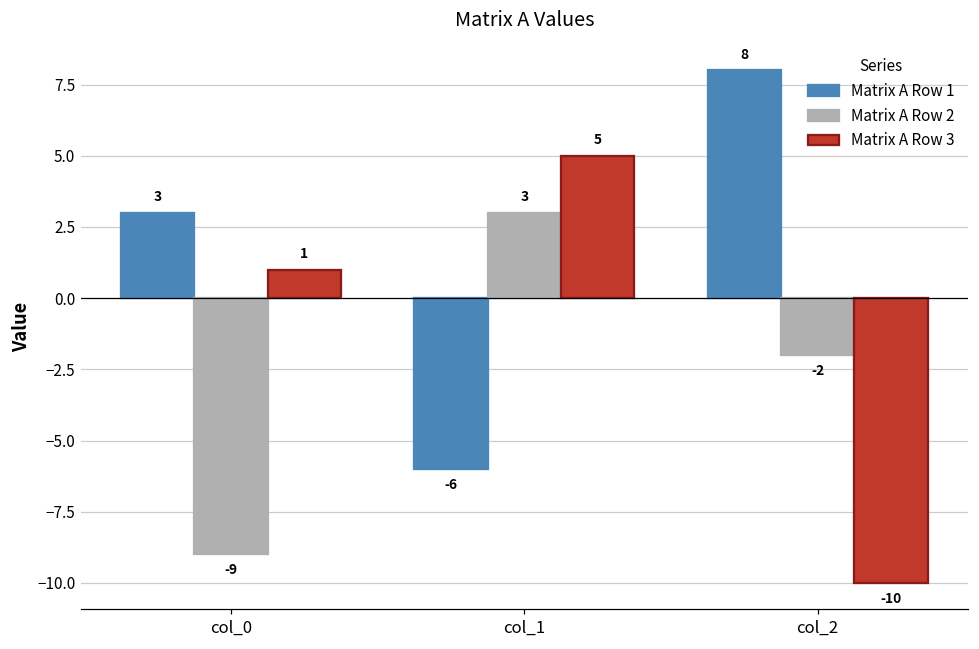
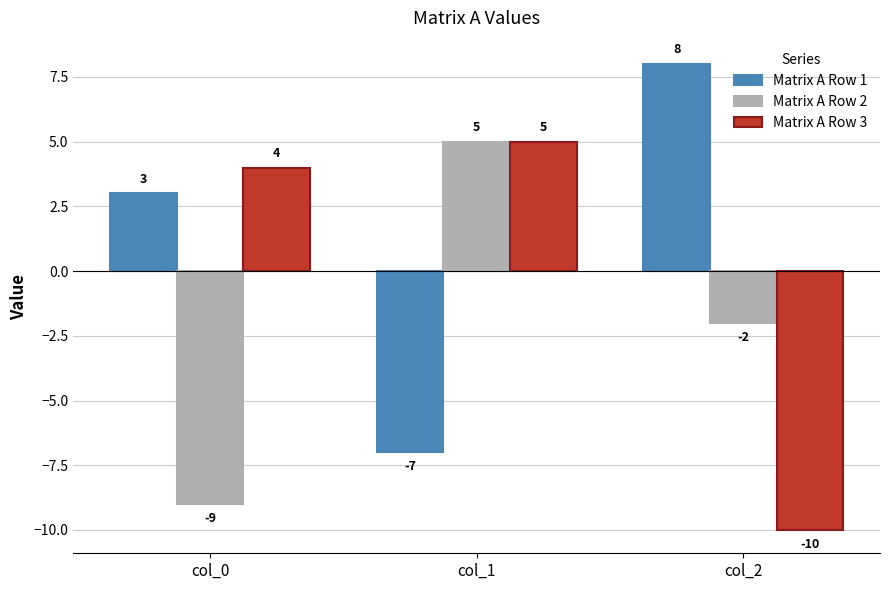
Matrix A Row 3, col_0: 1 -> 4
Matrix A Row 1, col_1: -6 -> -7
Matrix A Row 2, col_1: 3 -> 5
